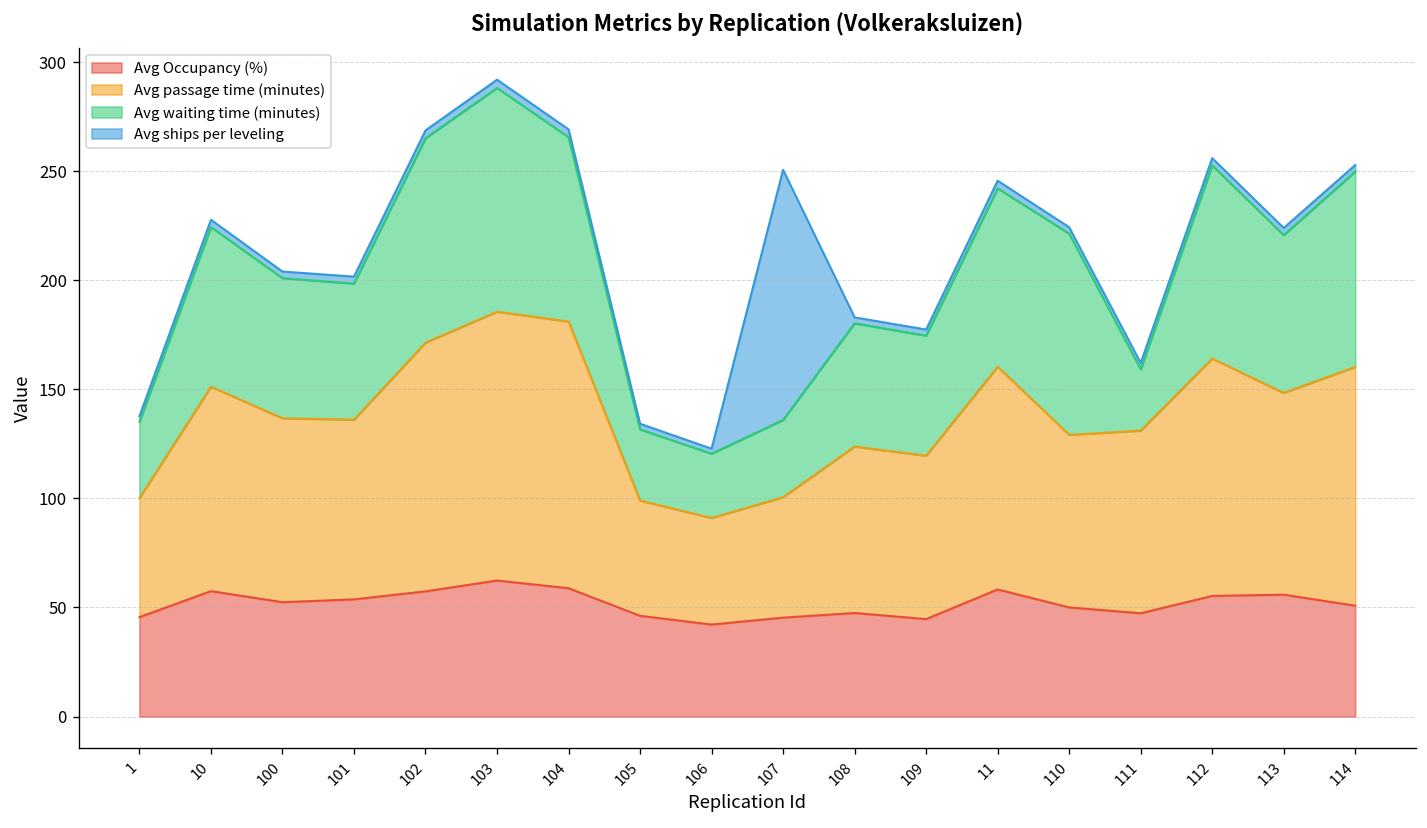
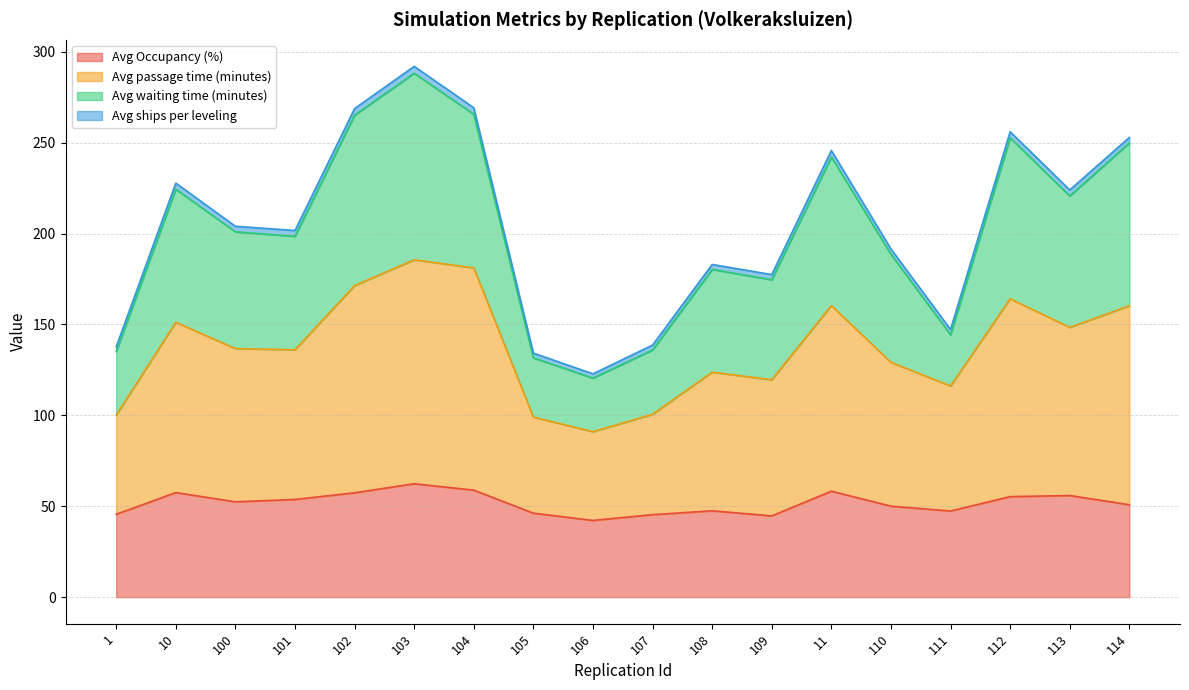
Avg ships per leveling, 107: 115 -> 3
Avg waiting time (minutes), 110: 92 -> 59
Avg passage time (minutes), 111: 84 -> 69
